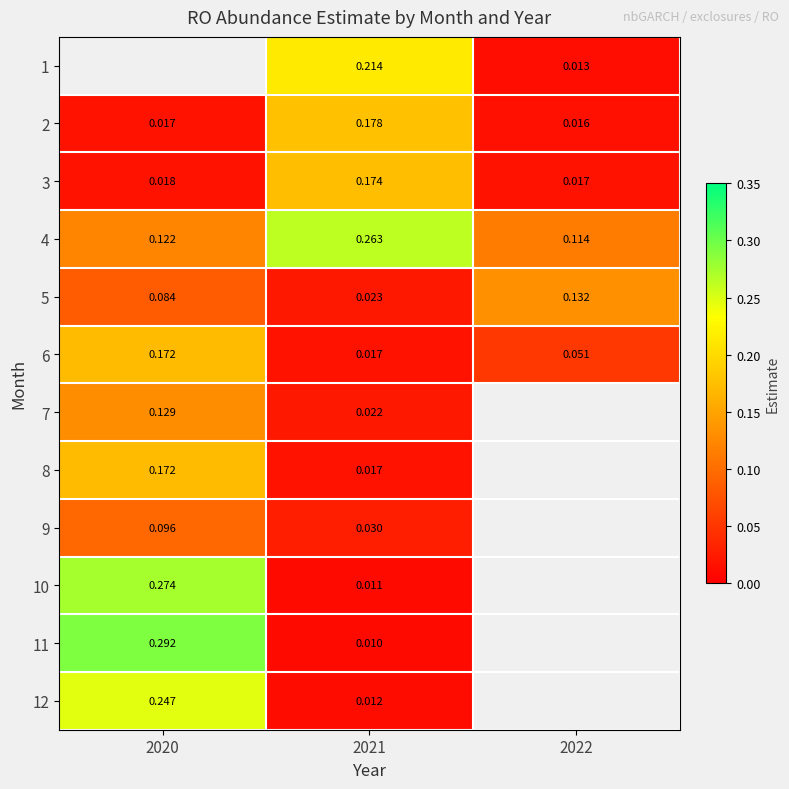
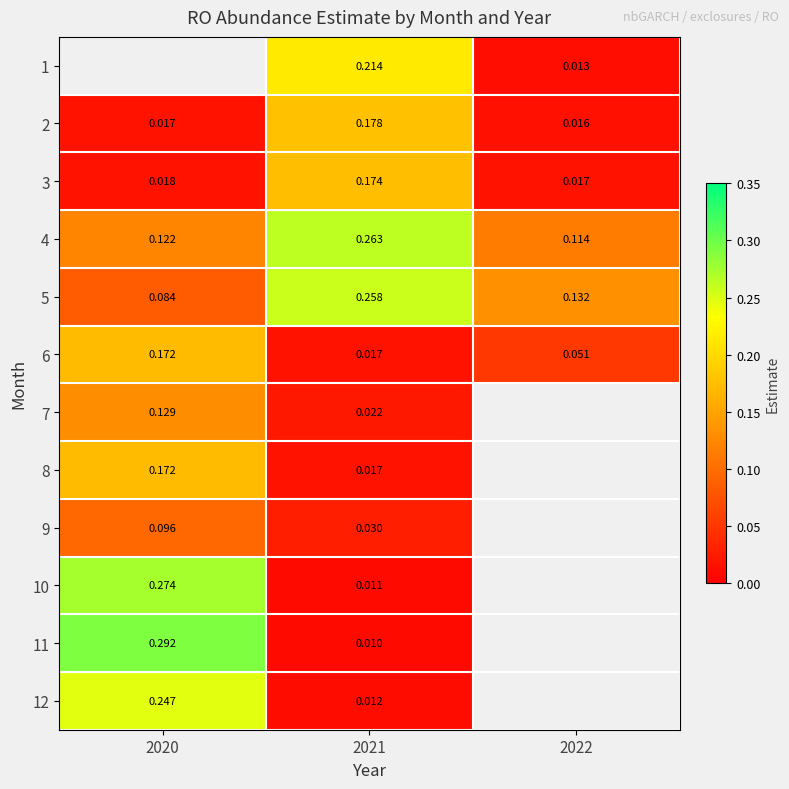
5, 2021: 0.023 -> 0.258
